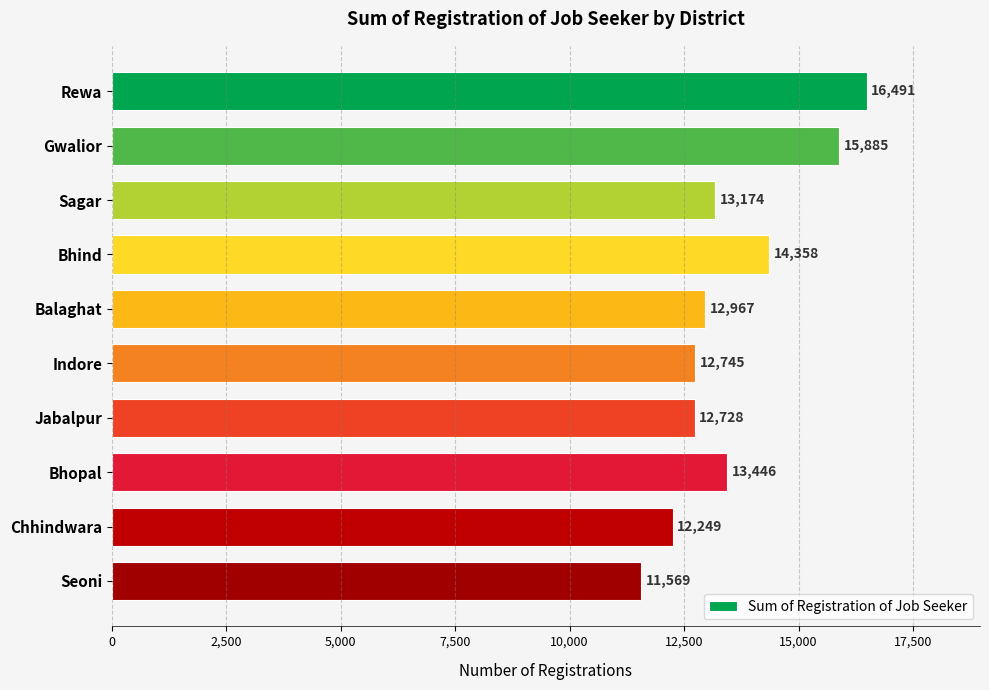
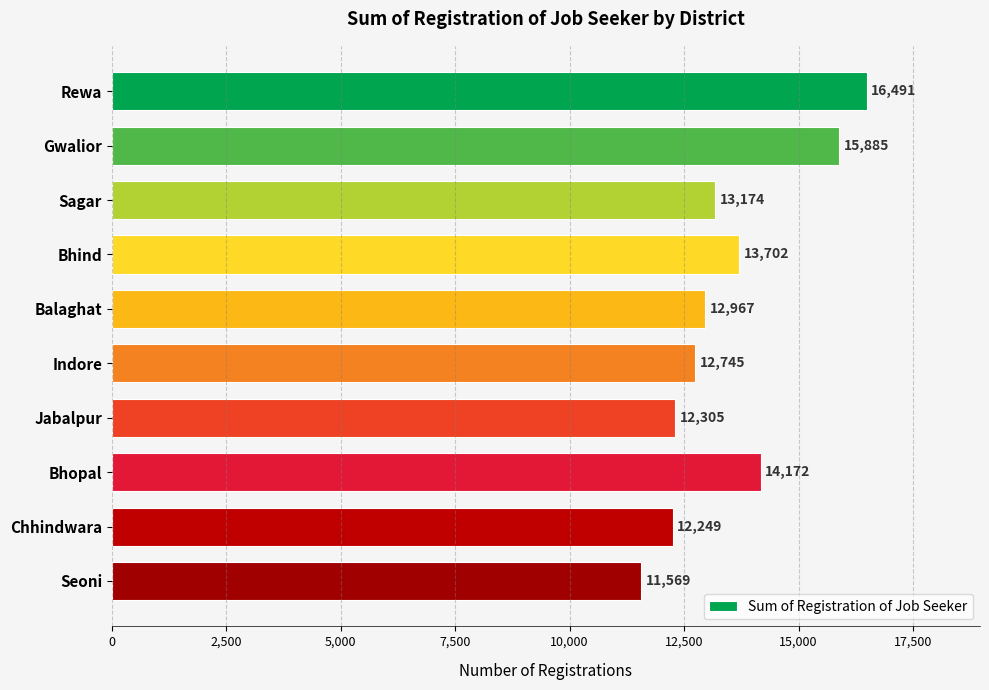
Bhind: 14,358 -> 13,702
Jabalpur: 12,728 -> 12,305
Bhopal: 13,446 -> 14,172
